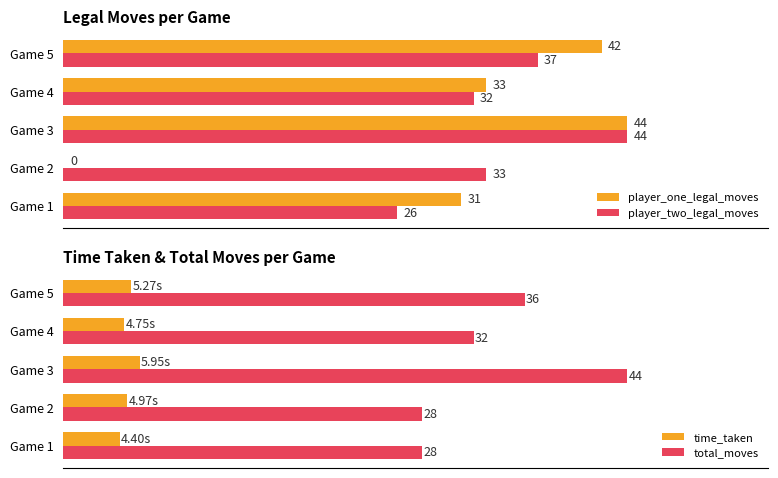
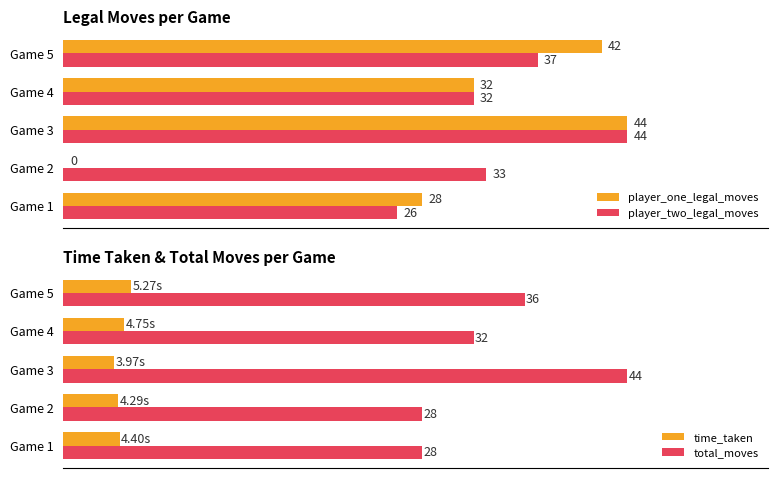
Legal Moves per Game, player_one_legal_moves, Game 4: 33 -> 32
Legal Moves per Game, player_one_legal_moves, Game 1: 31 -> 28
Time Taken & Total Moves per Game, time_taken, Game 3: 5.95s -> 3.97s
Time Taken & Total Moves per Game, time_taken, Game 2: 4.97s -> 4.29s
